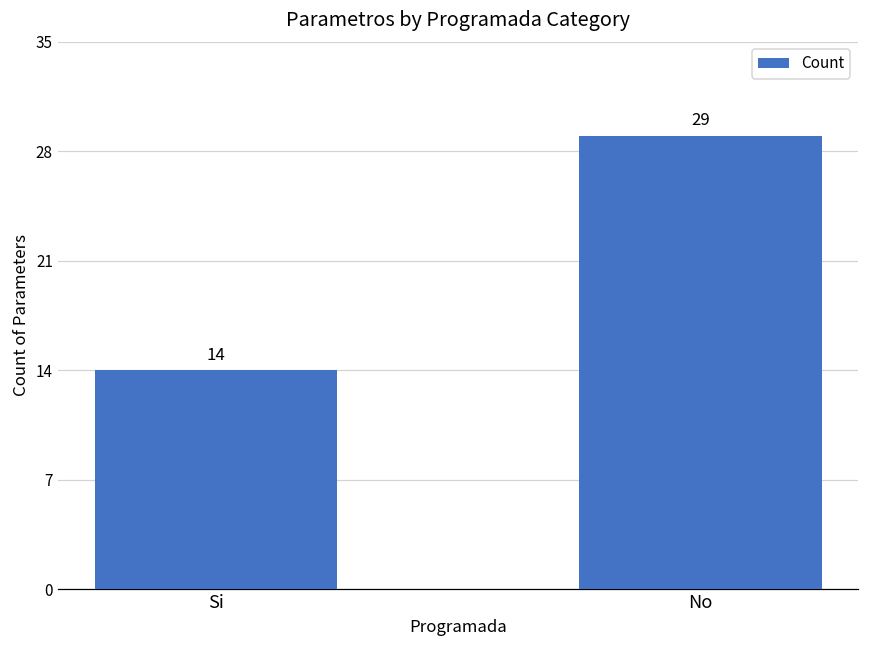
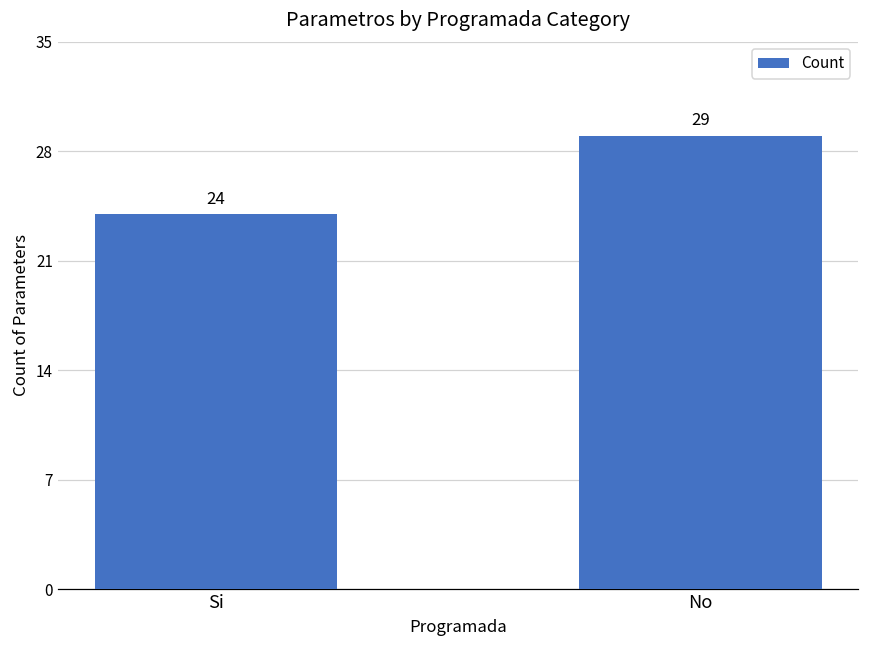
Si: 14 -> 24
